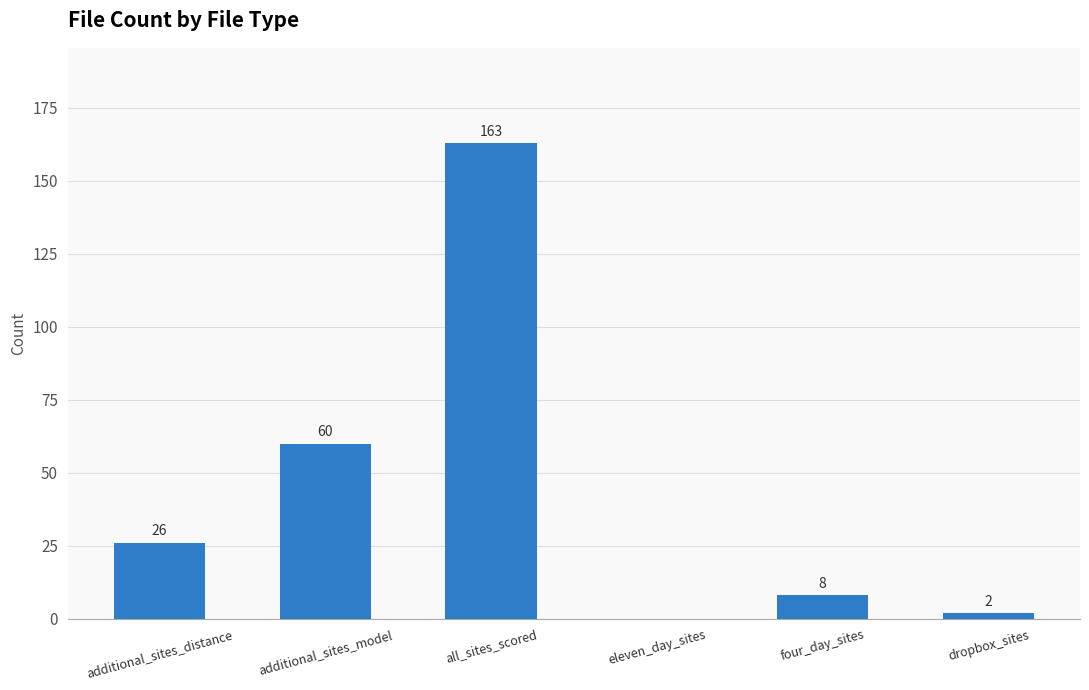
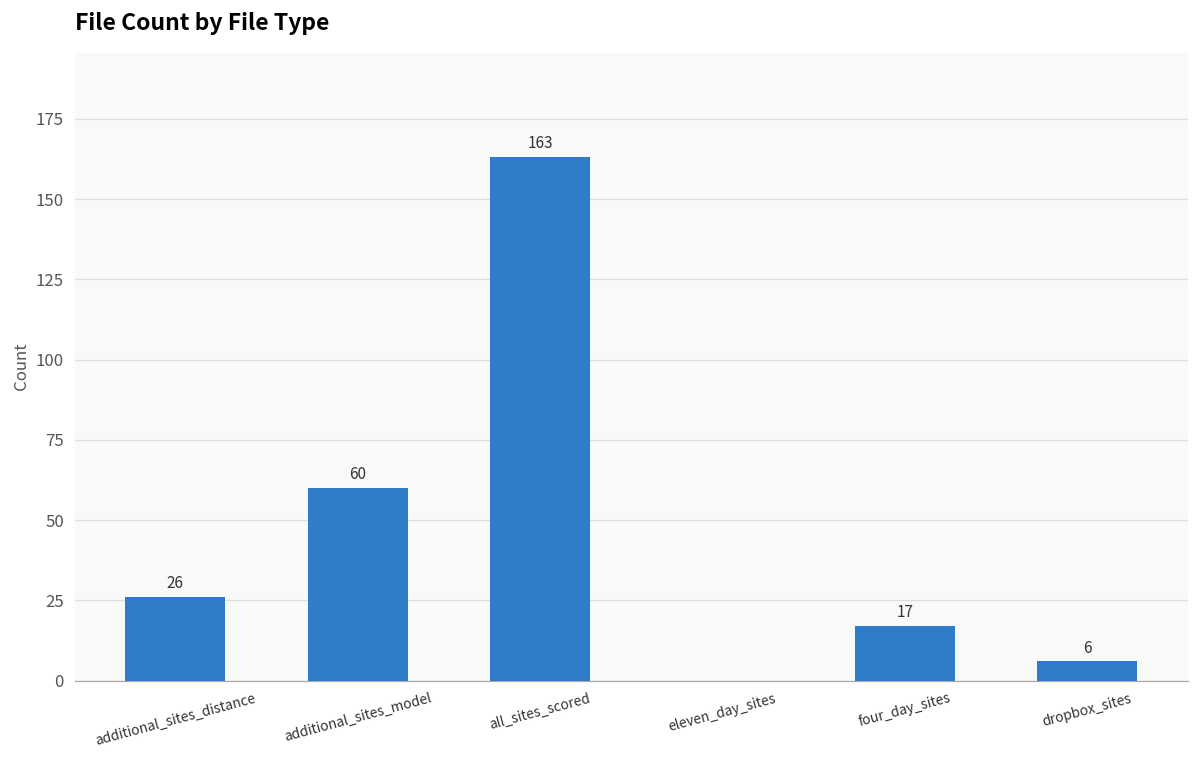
four_day_sites: 8 -> 17
dropbox_sites: 2 -> 6
